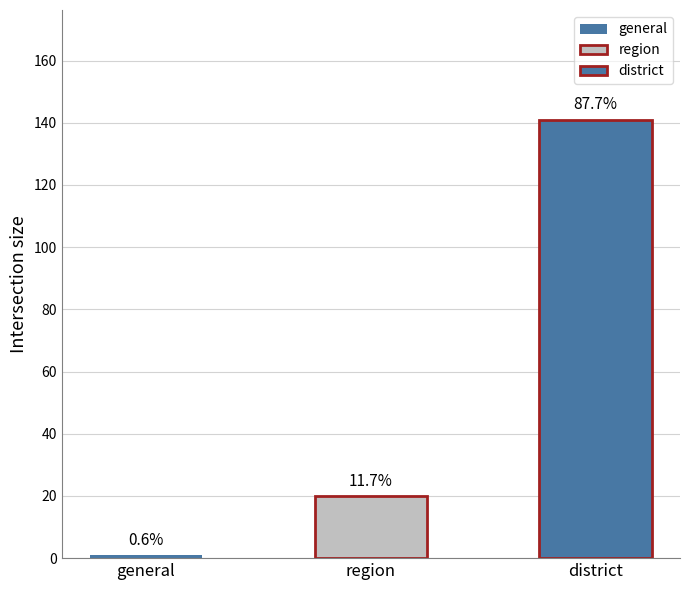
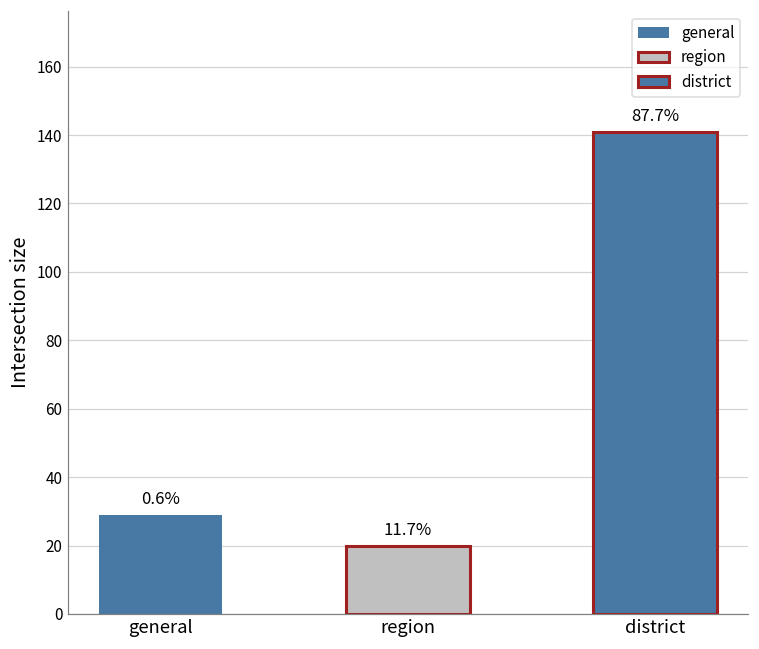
general: 1 -> 29
